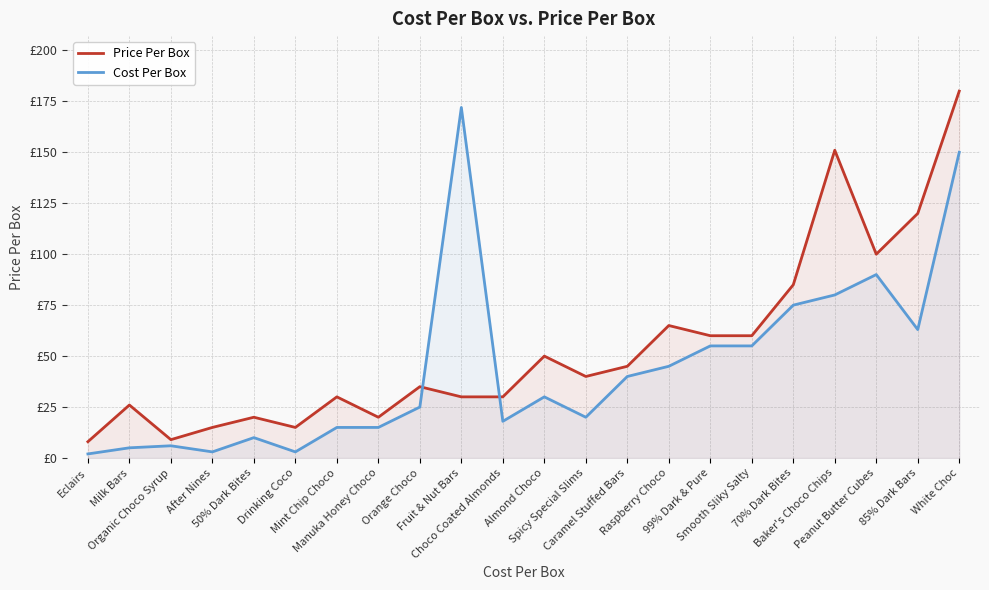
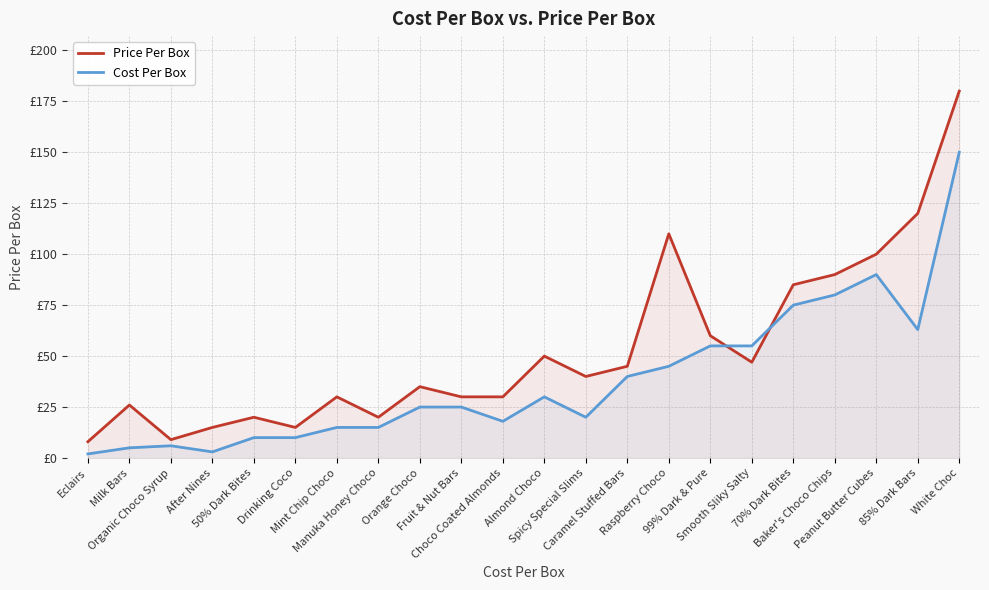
Cost Per Box, Drinking Coco: £3 -> £10
Cost Per Box, Fruit & Nut Bars: £172 -> £25
Price Per Box, Raspberry Choco: £65 -> £110
Price Per Box, Smooth Sliky Salty: £60 -> £47
Price Per Box, Baker's Choco Chips: £151 -> £90
